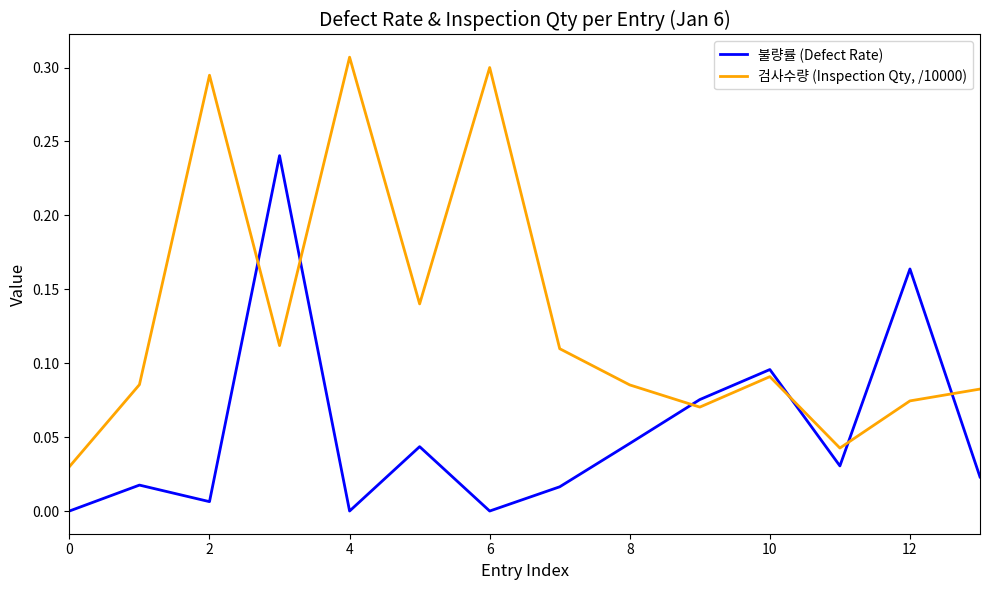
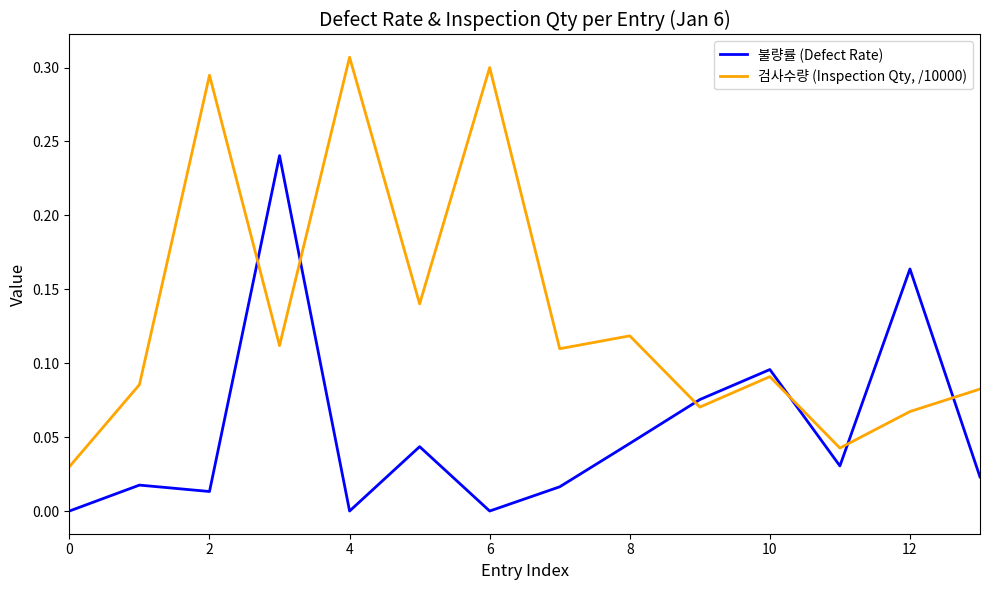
불량률 (Defect Rate), 2: 0.006 -> 0.013
검사수량 (Inspection Qty, /10000), 8: 0.085 -> 0.119
검사수량 (Inspection Qty, /10000), 12: 0.075 -> 0.067
